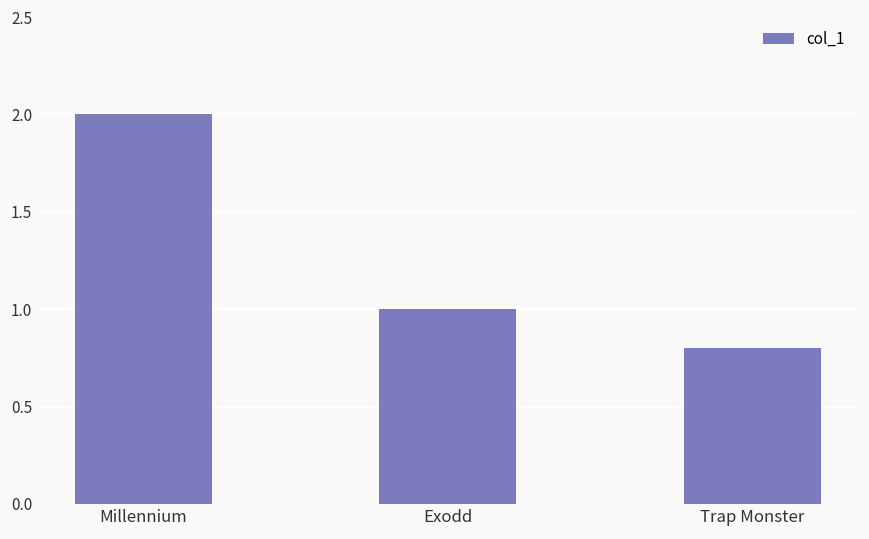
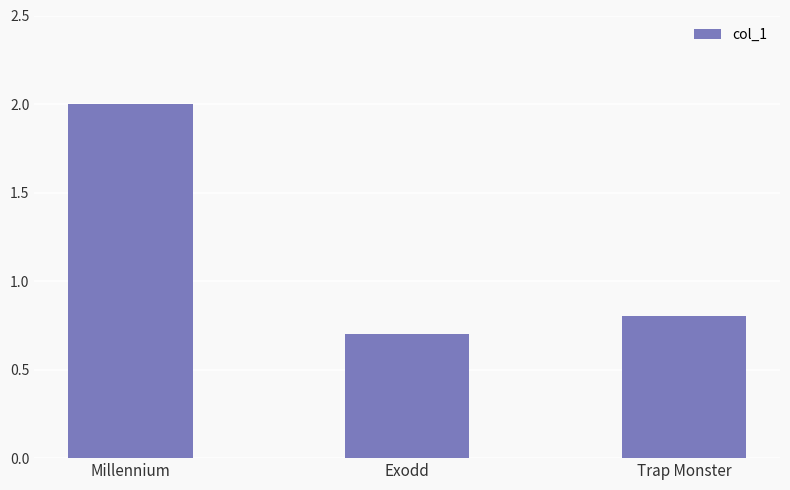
Exodd: 1.0 -> 0.7
